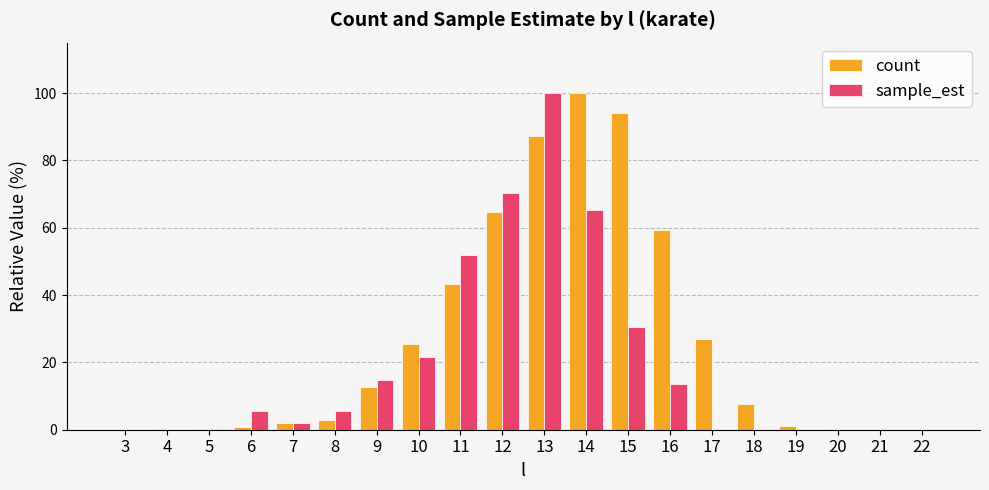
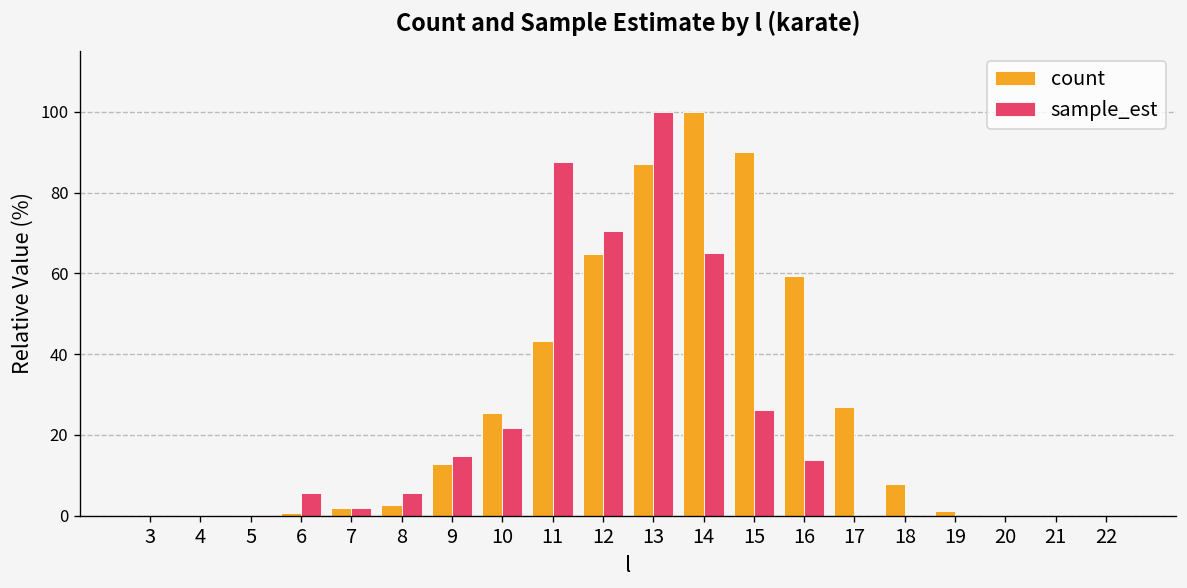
sample_est, 11: 52 -> 87
count, 15: 94 -> 90
sample_est, 15: 30 -> 26
